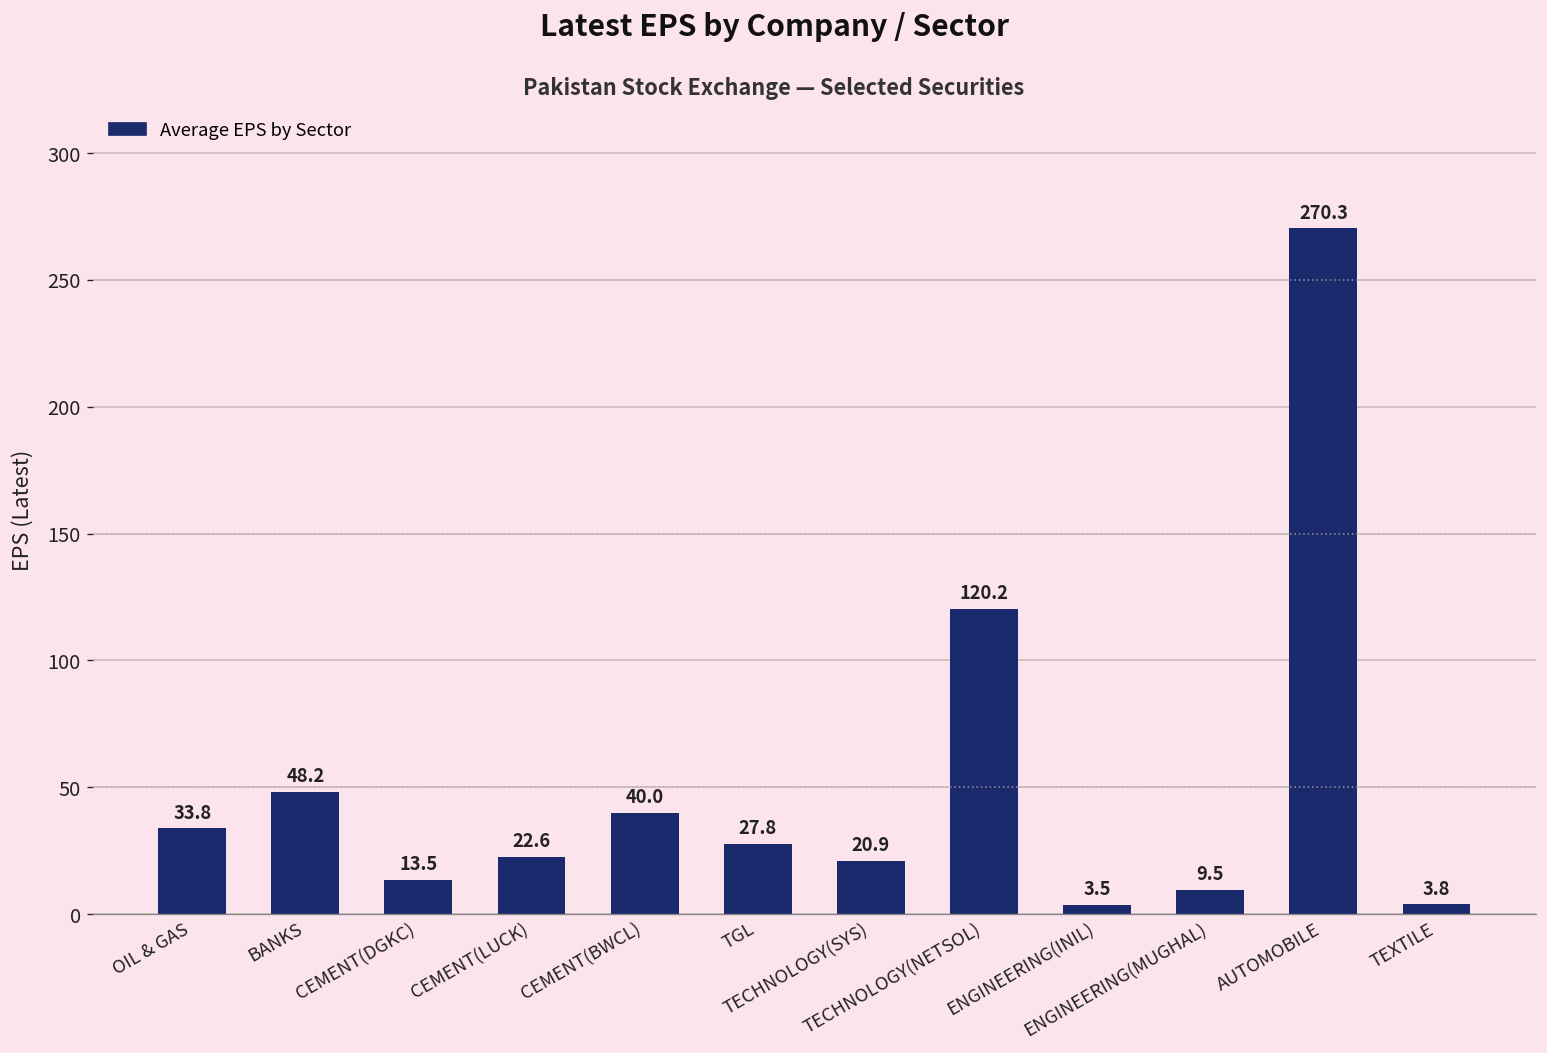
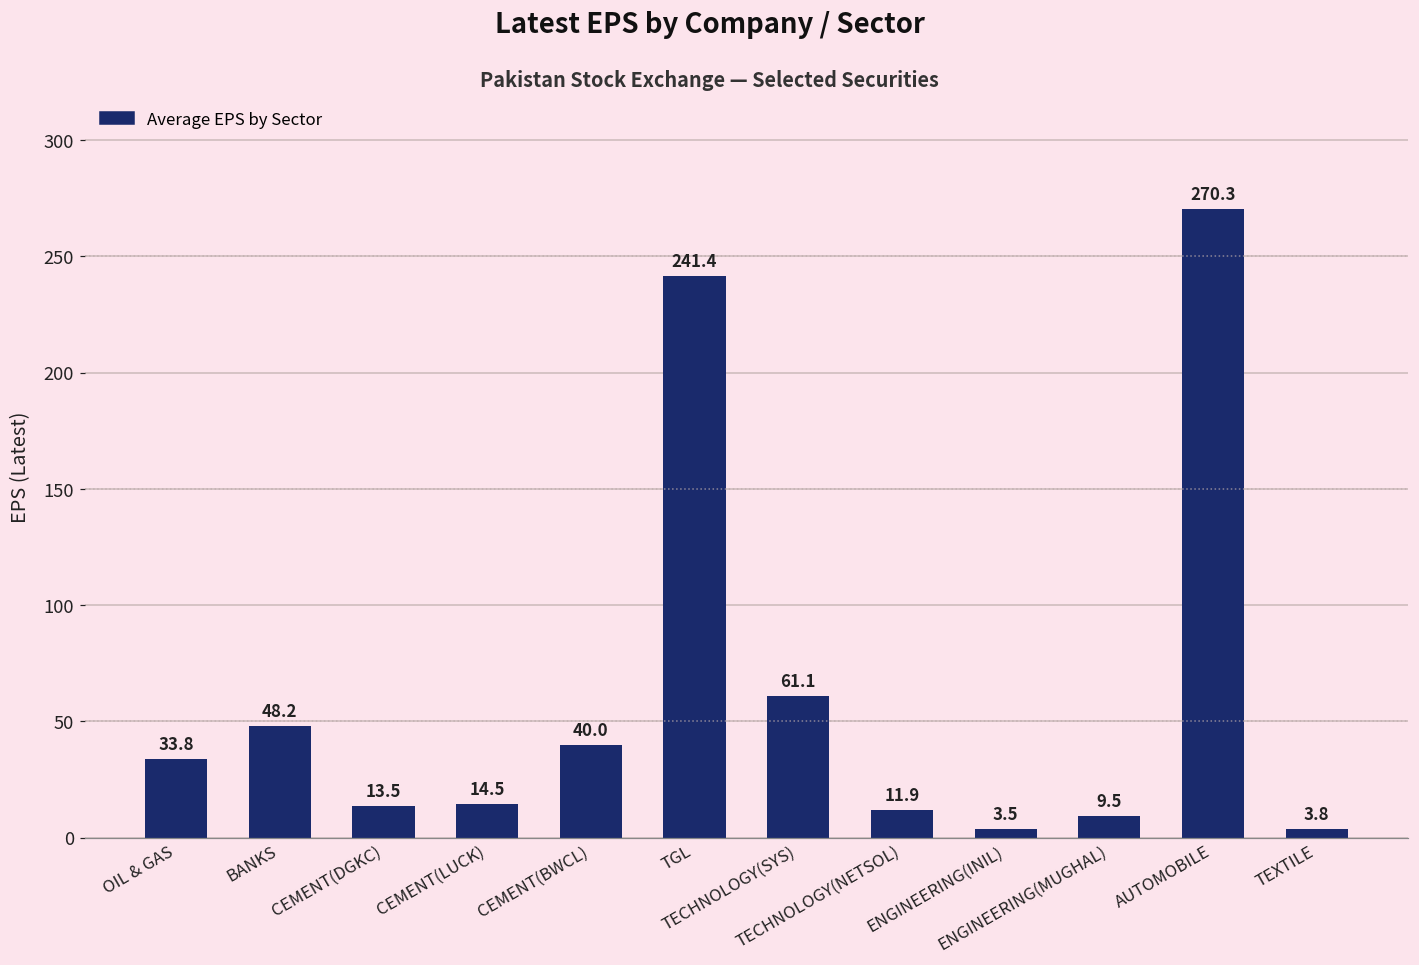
CEMENT(LUCK): 22.6 -> 14.5
TGL: 27.8 -> 241.4
TECHNOLOGY(SYS): 20.9 -> 61.1
TECHNOLOGY(NETSOL): 120.2 -> 11.9
